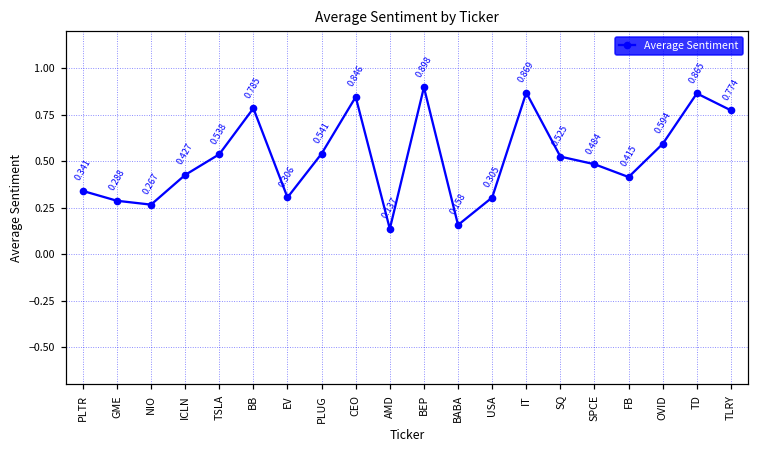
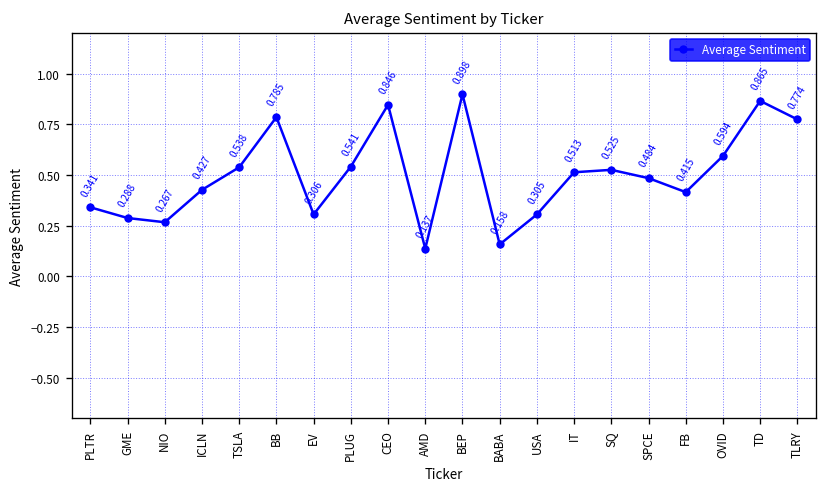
IT: 0.869 -> 0.513
